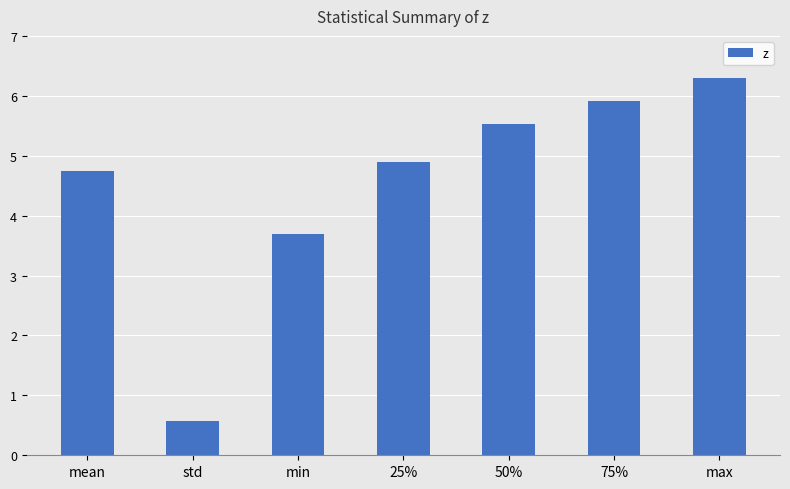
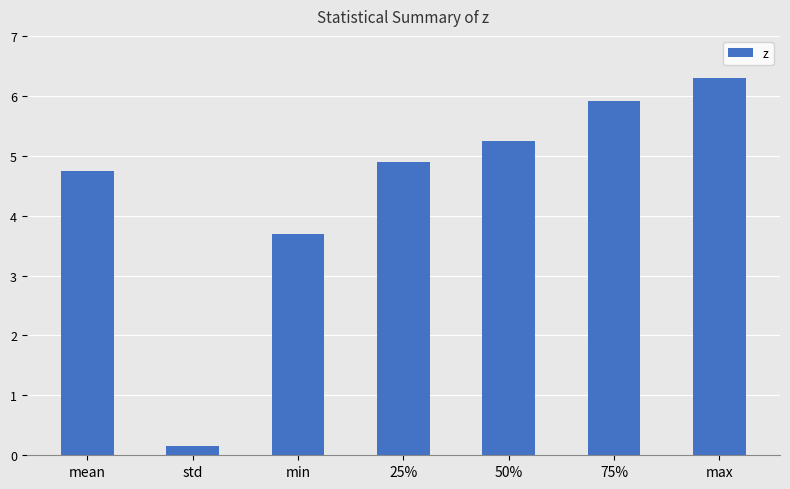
std: 0.6 -> 0.2
50%: 5.5 -> 5.2
